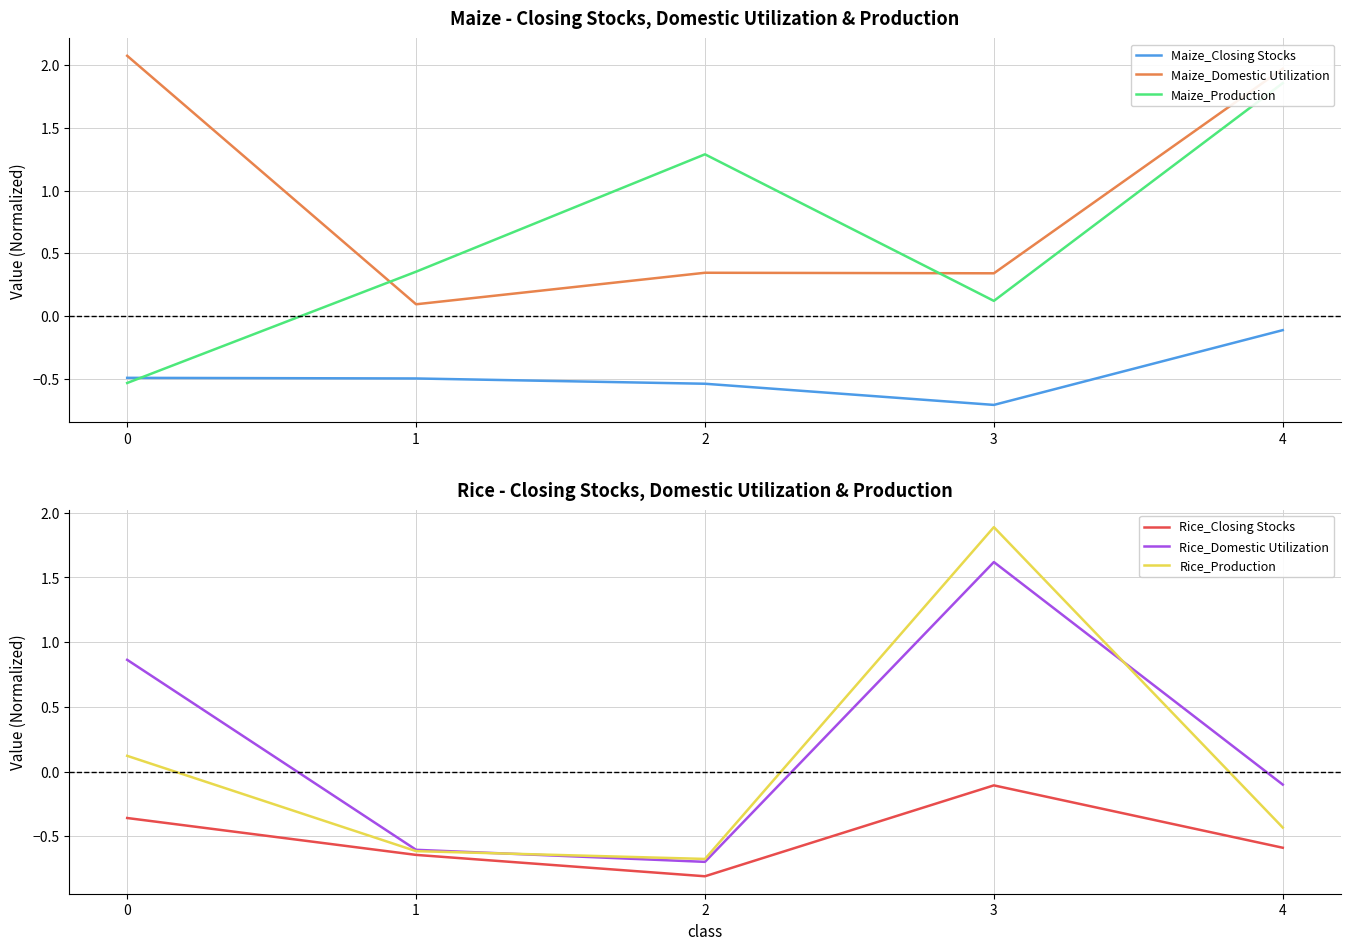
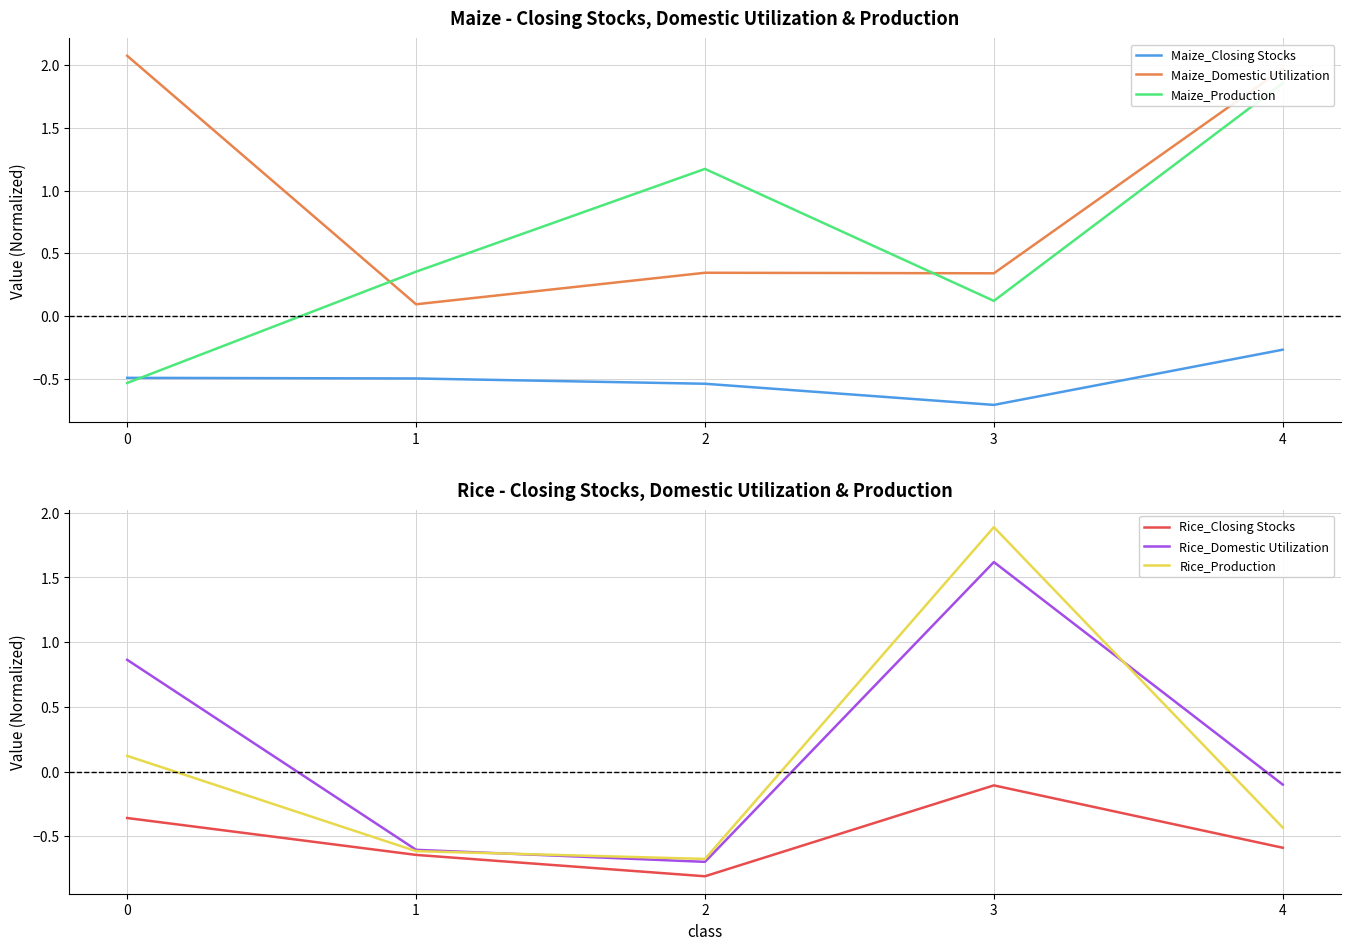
Maize - Closing Stocks, Domestic Utilization & Production, Maize_Production, 2: 1.29 -> 1.17
Maize - Closing Stocks, Domestic Utilization & Production, Maize_Closing Stocks, 4: -0.11 -> -0.27
